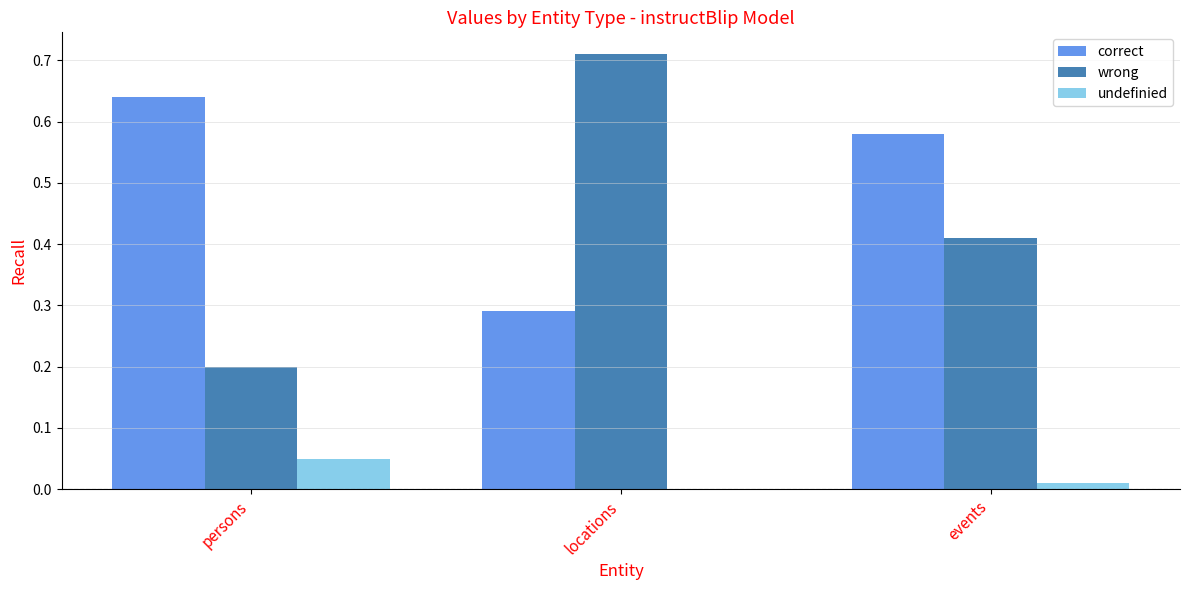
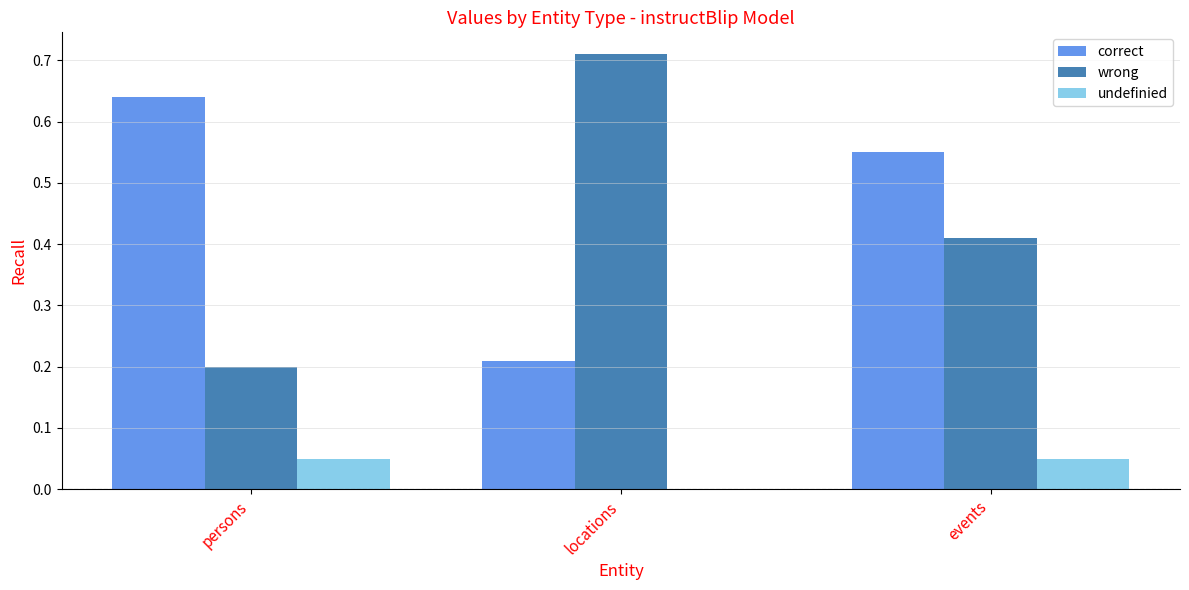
correct, locations: 0.29 -> 0.21
correct, events: 0.58 -> 0.55
undefinied, events: 0.01 -> 0.05
